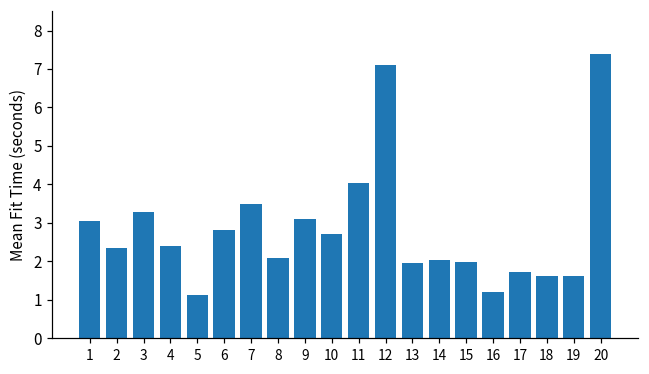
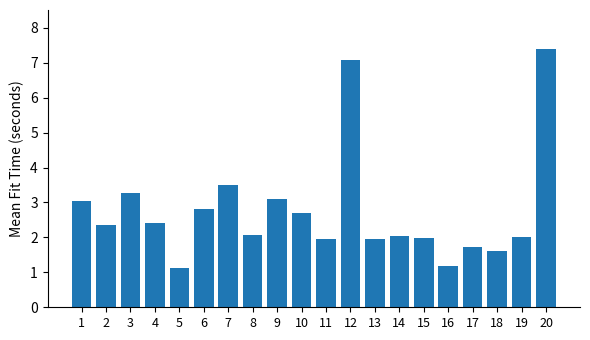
11: 4.0 -> 1.9
19: 1.6 -> 2.0
